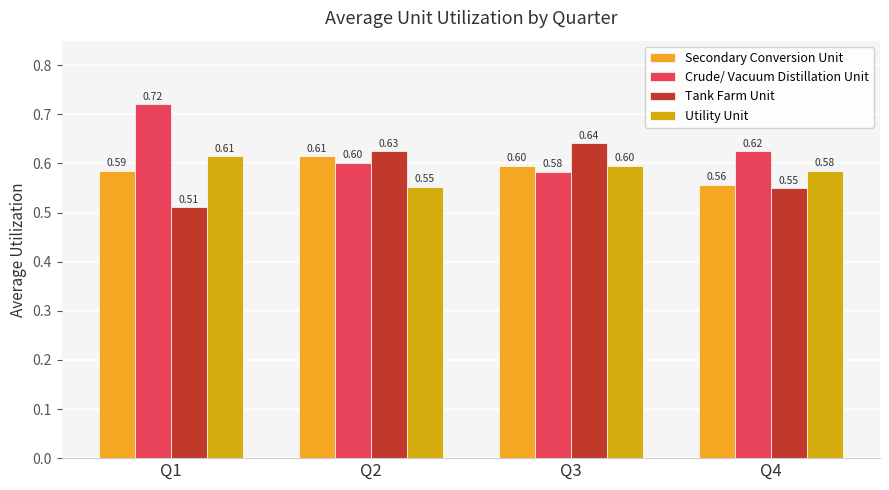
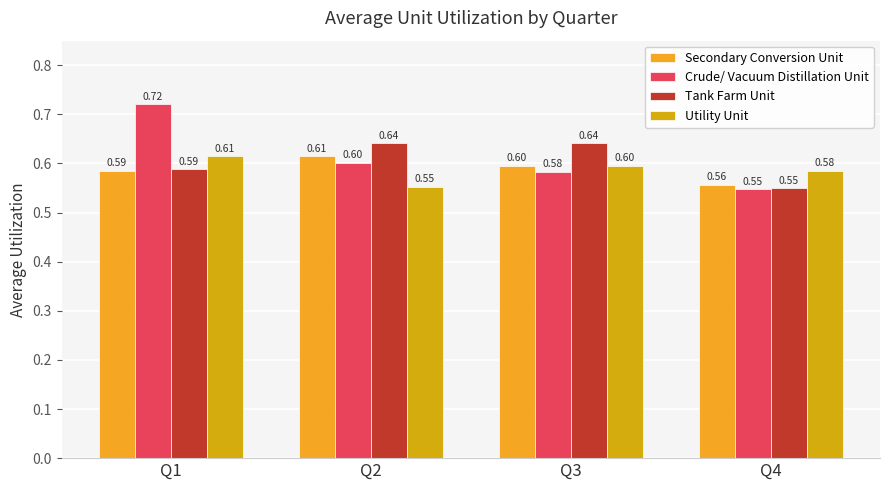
Tank Farm Unit, Q1: 0.51 -> 0.59
Tank Farm Unit, Q2: 0.63 -> 0.64
Crude/ Vacuum Distillation Unit, Q4: 0.62 -> 0.55
